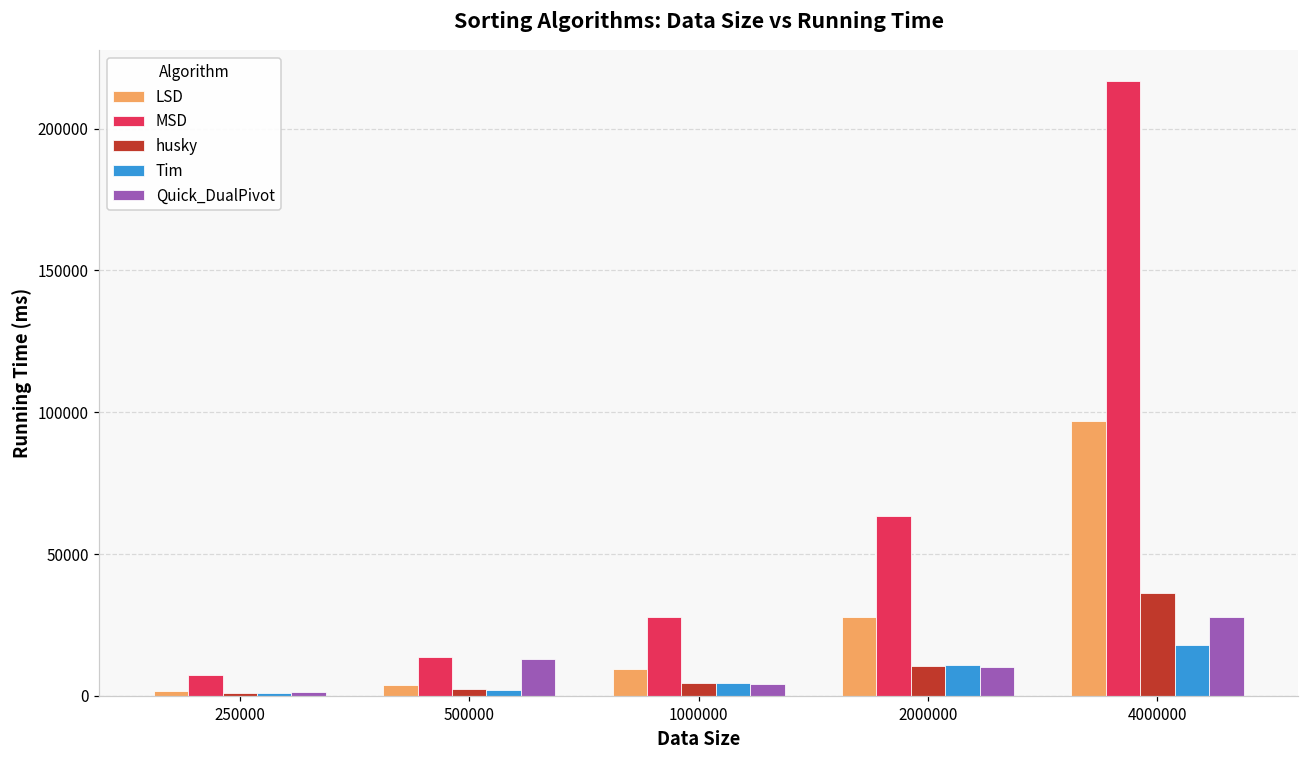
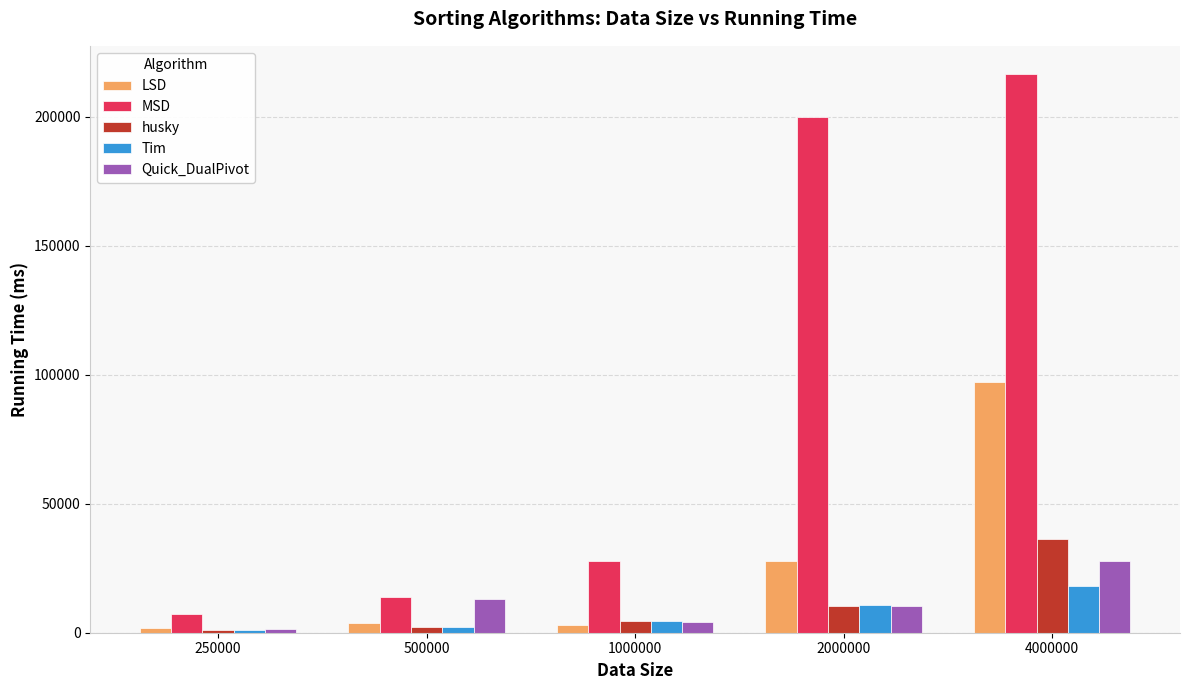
LSD, 1000000: 10000 -> 3000
MSD, 2000000: 63000 -> 200000
